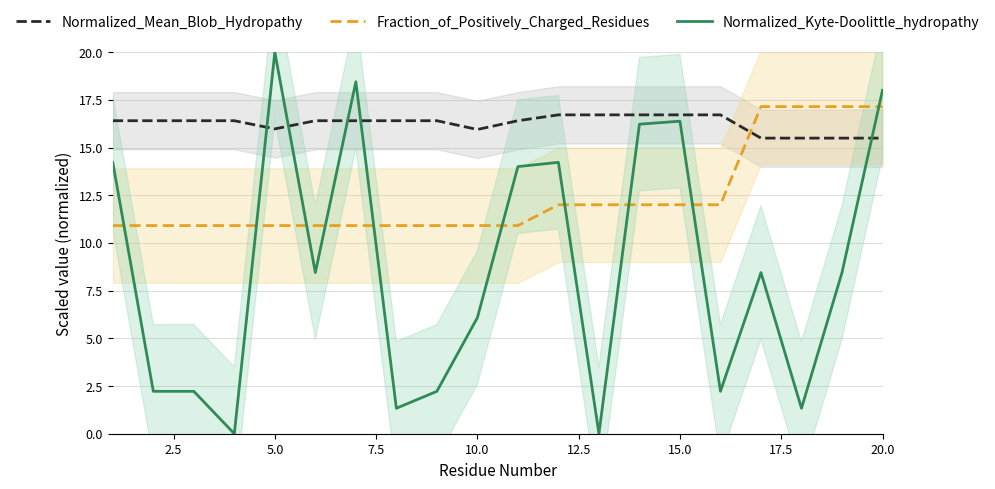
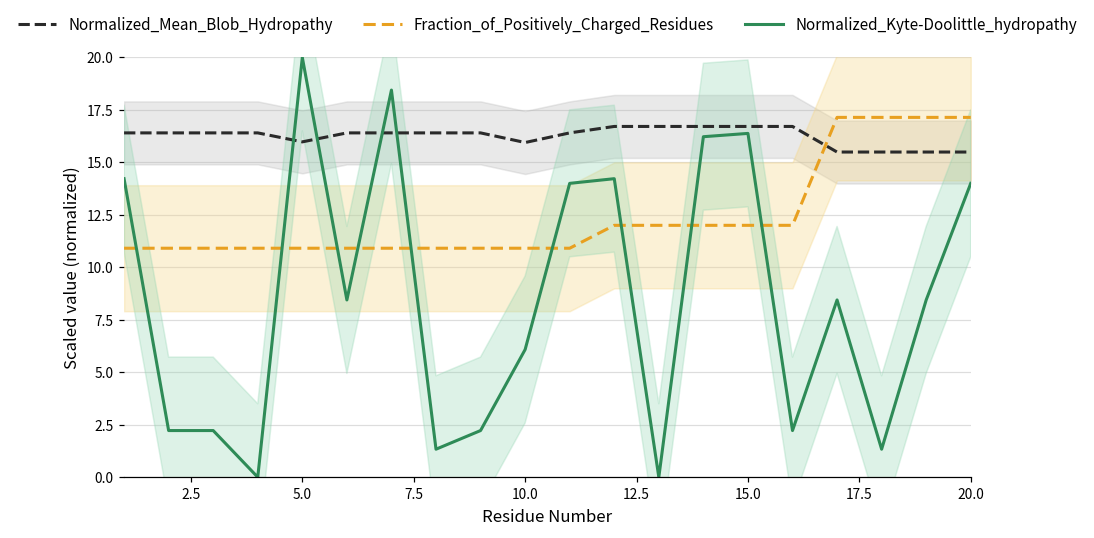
Normalized_Kyte-Doolittle_hydropathy, 20.0: 18.0 -> 14.0
